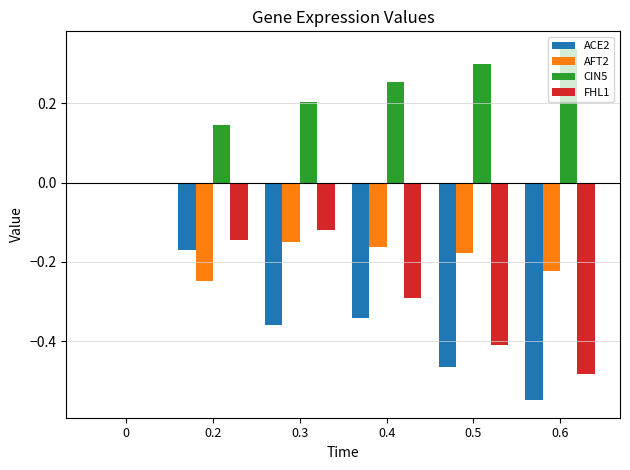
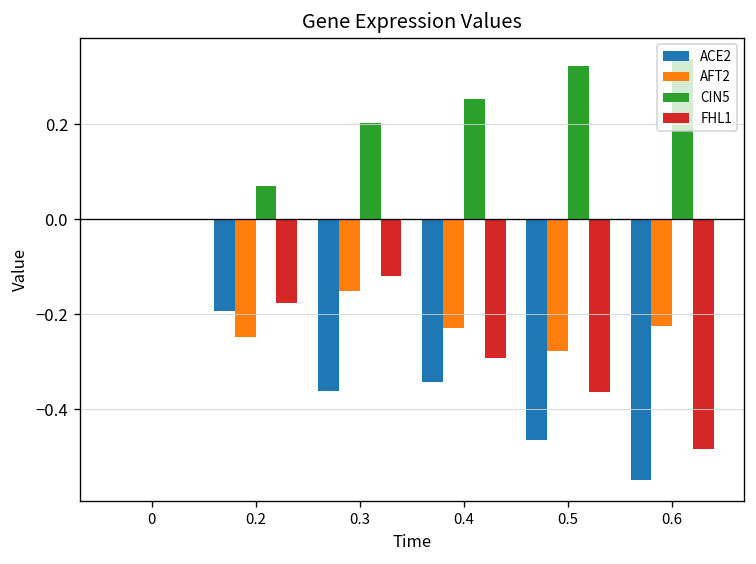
ACE2, 0.2: -0.17 -> -0.19
CIN5, 0.2: 0.14 -> 0.07
FHL1, 0.2: -0.15 -> -0.18
AFT2, 0.4: -0.16 -> -0.23
AFT2, 0.5: -0.18 -> -0.28
CIN5, 0.5: 0.30 -> 0.32
FHL1, 0.5: -0.41 -> -0.36
